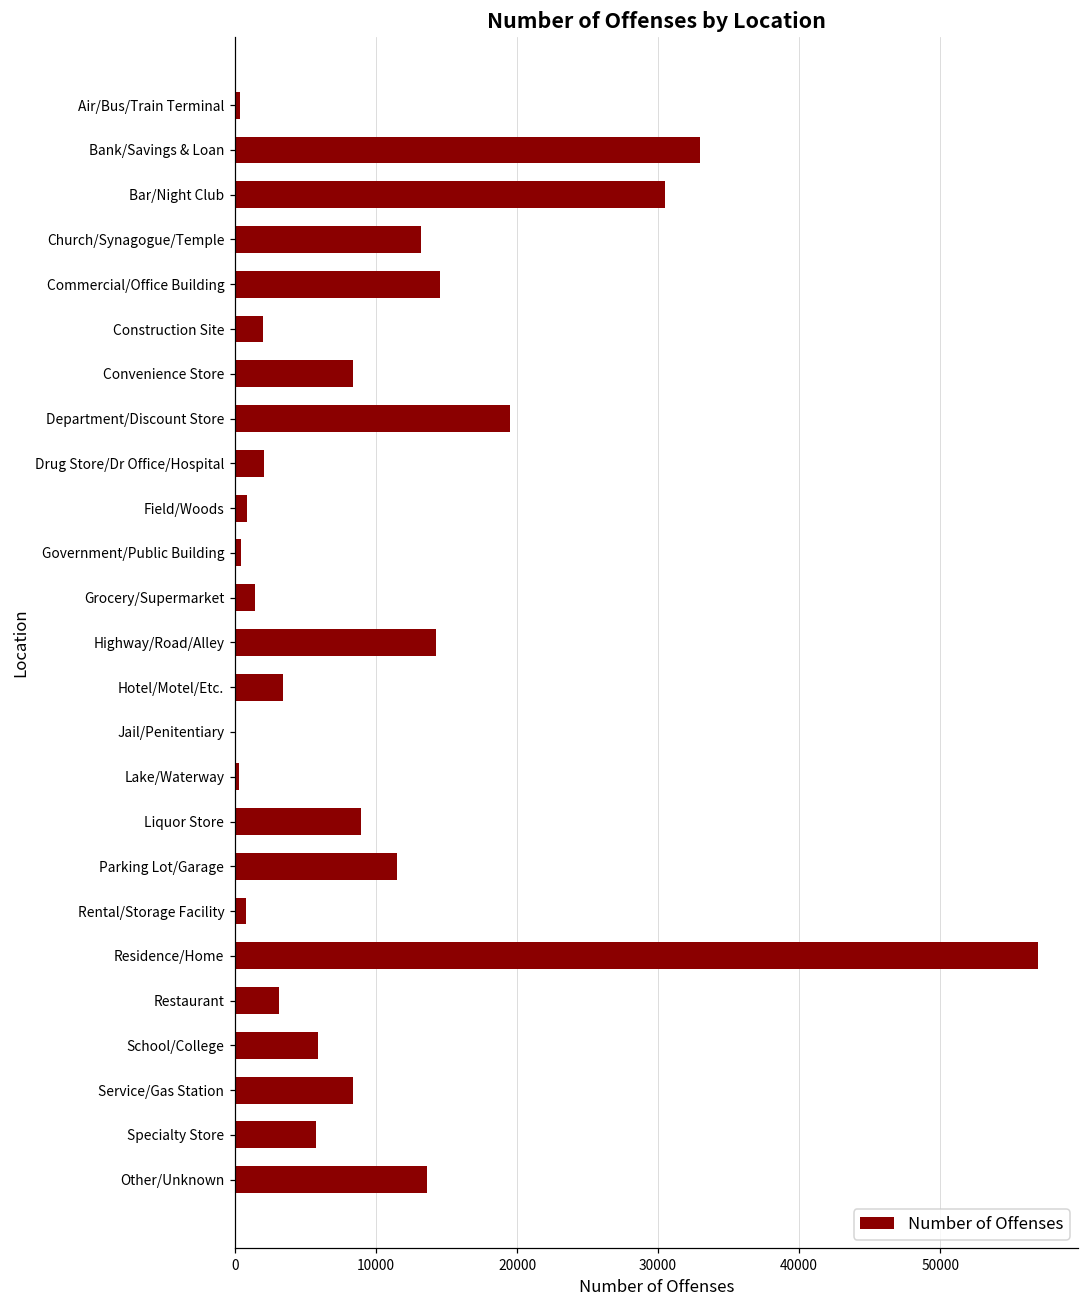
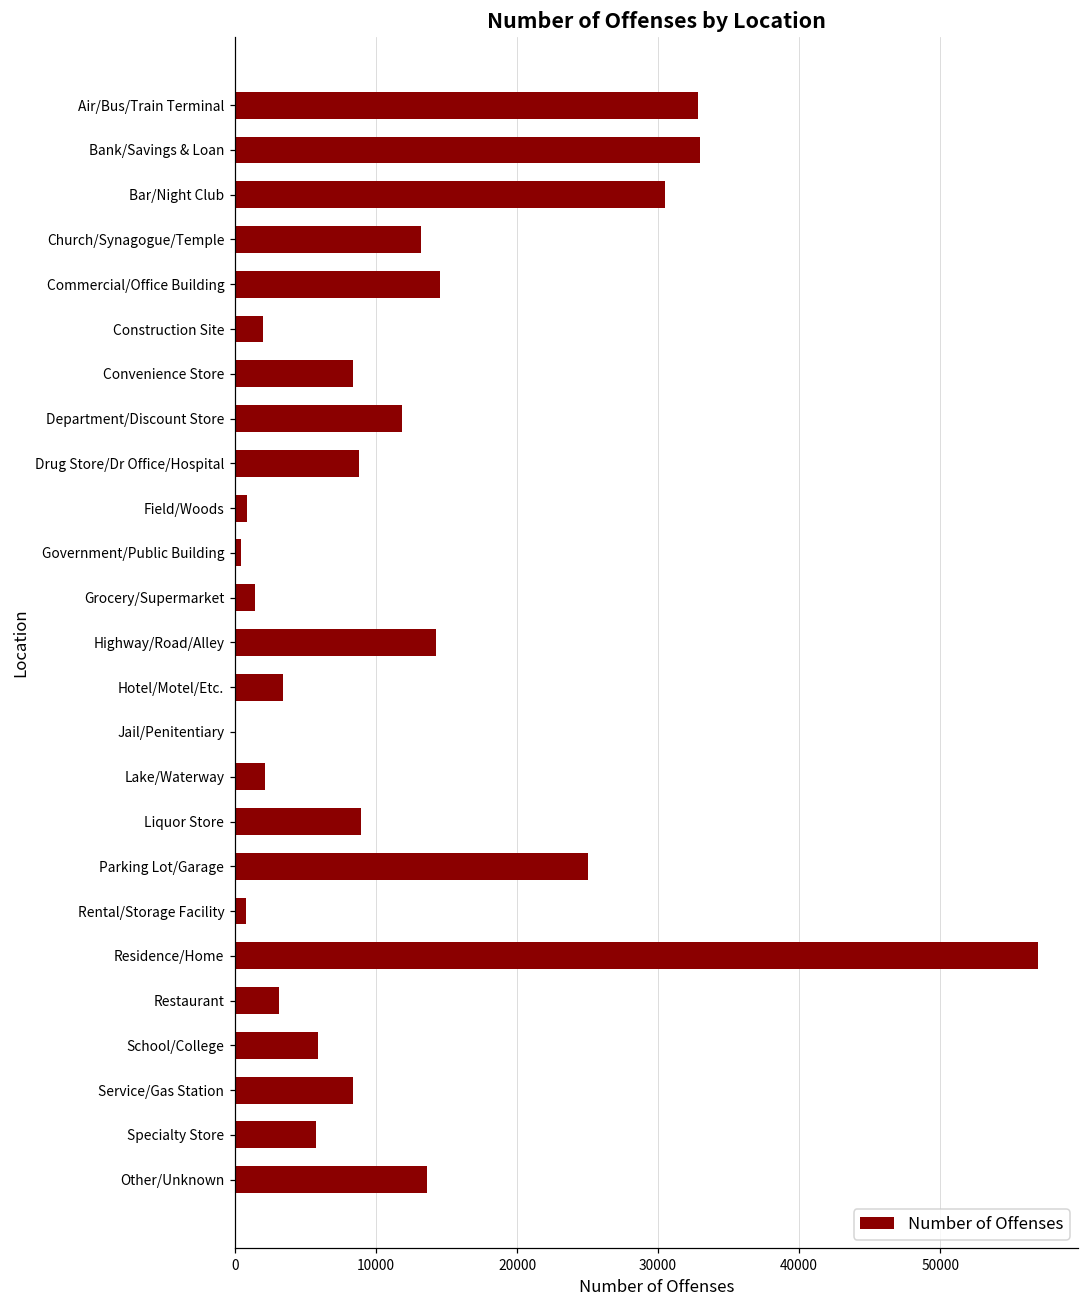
Air/Bus/Train Terminal: 400 -> 32800
Department/Discount Store: 19500 -> 11800
Drug Store/Dr Office/Hospital: 2100 -> 8800
Lake/Waterway: 300 -> 2100
Parking Lot/Garage: 11500 -> 25000
